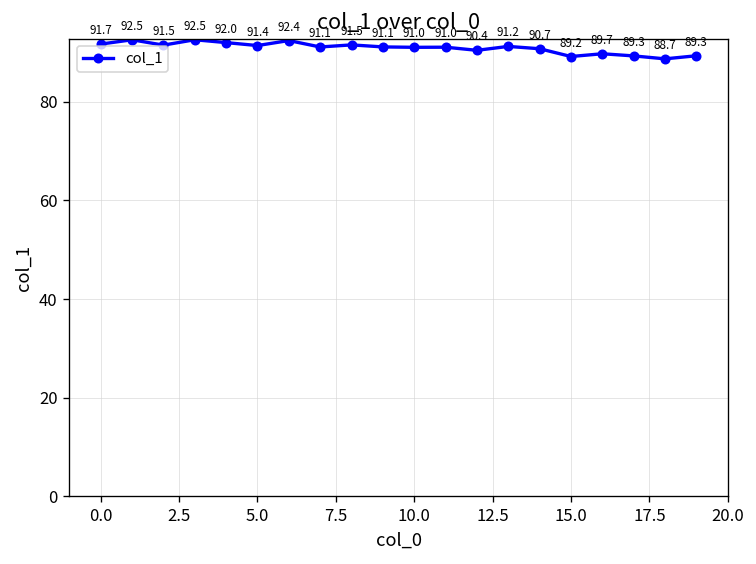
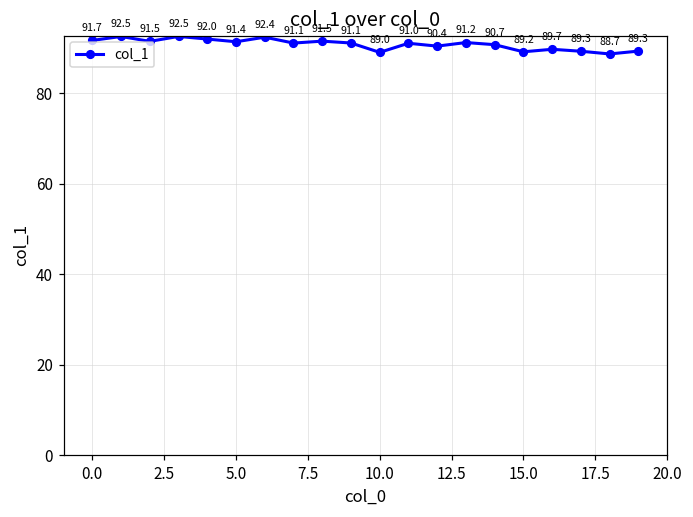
10.0: 91.0 -> 89.0
